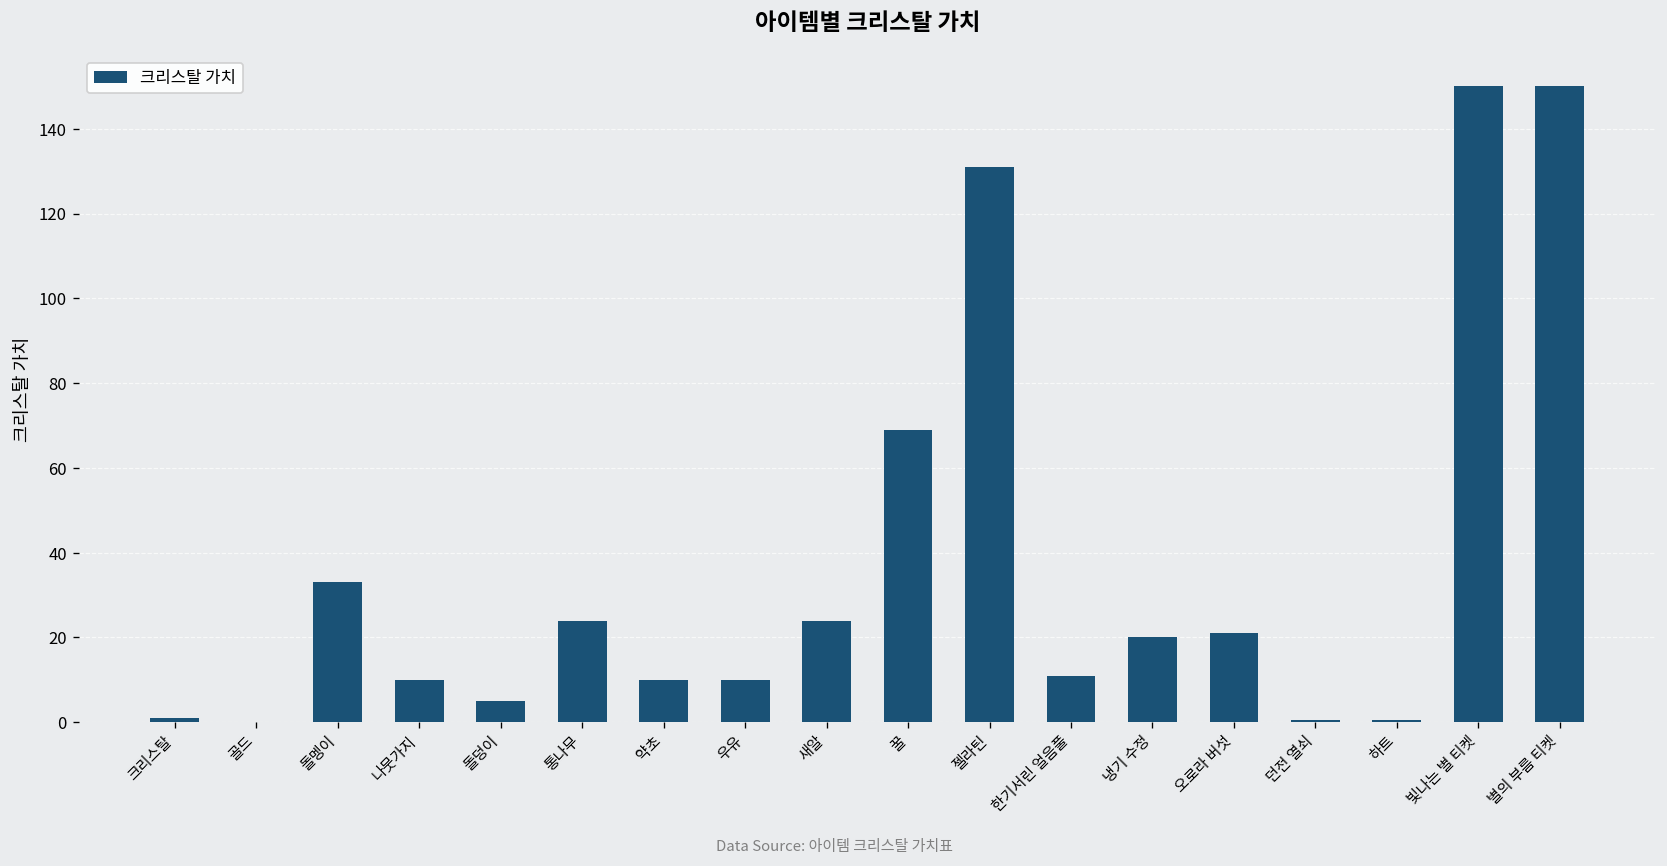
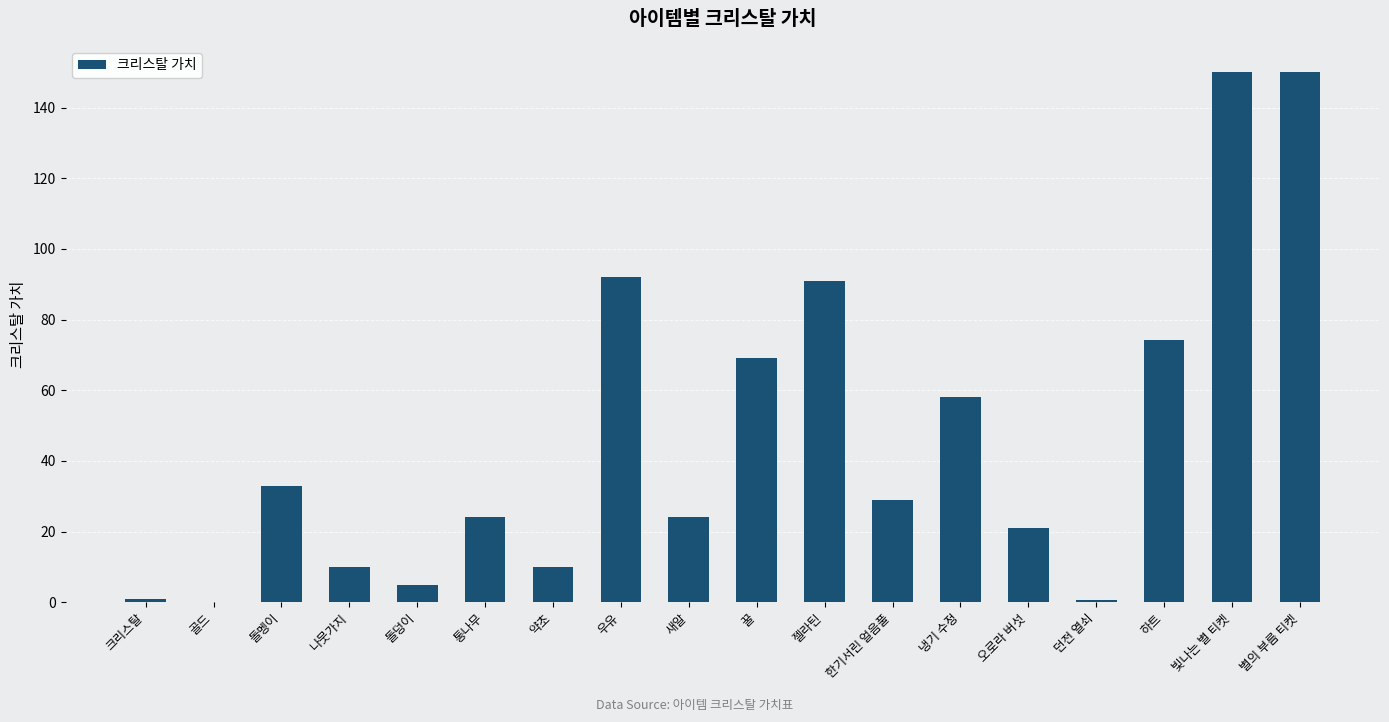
우유: 10 -> 92
젤라틴: 131 -> 91
한기서린 얼음풀: 11 -> 29
냉기 수정: 20 -> 58
하트: 1 -> 74
